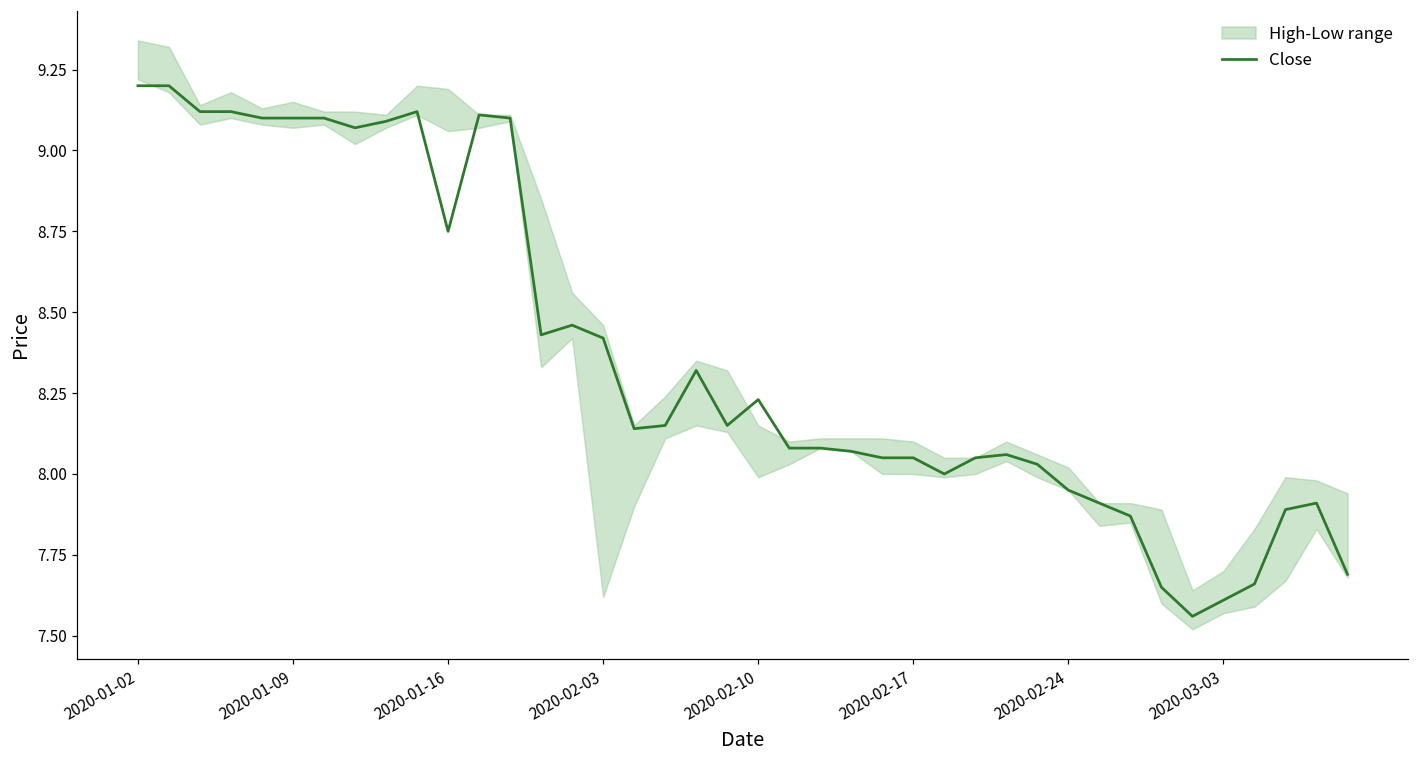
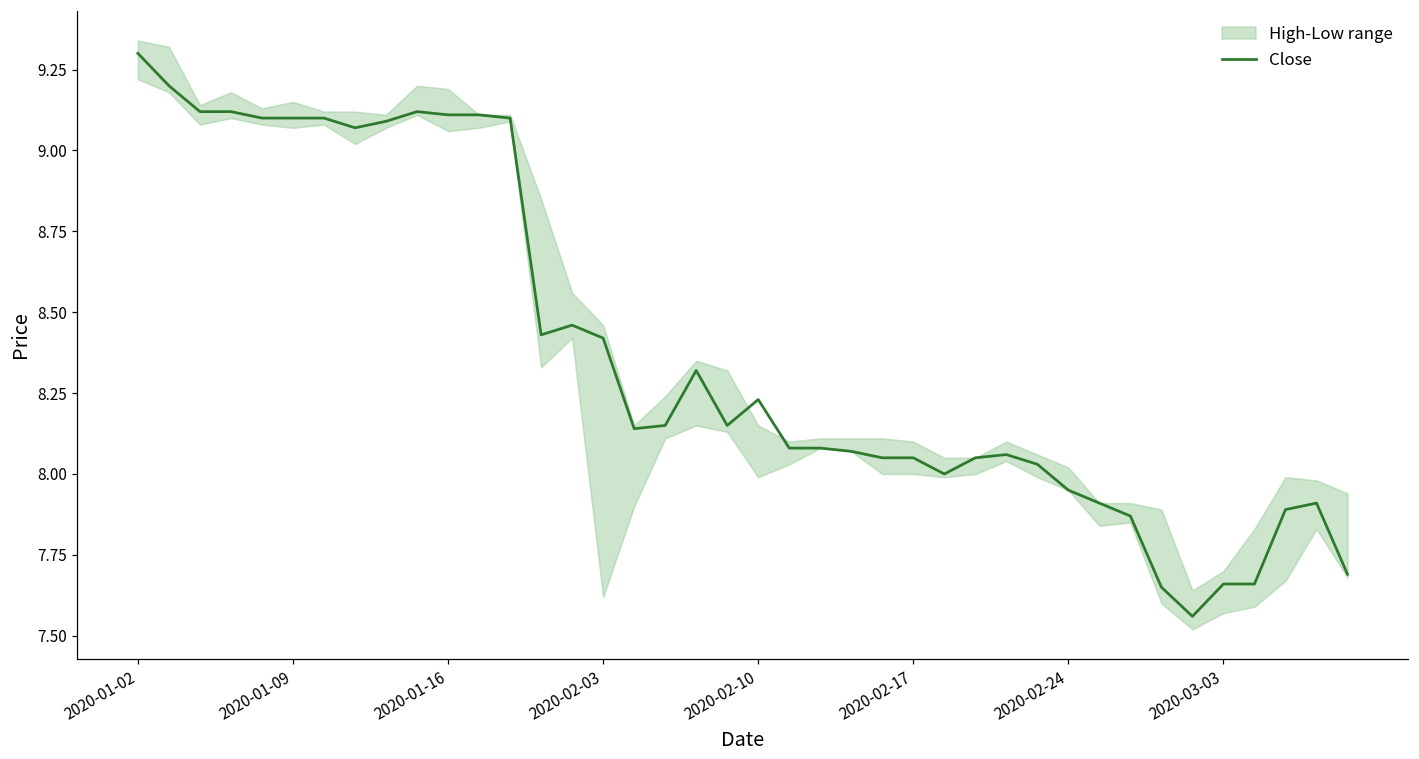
Close, 2020-01-02: 9.2 -> 9.3
Close, 2020-01-16: 8.75 -> 9.11
Close, 2020-03-03: 7.61 -> 7.66
